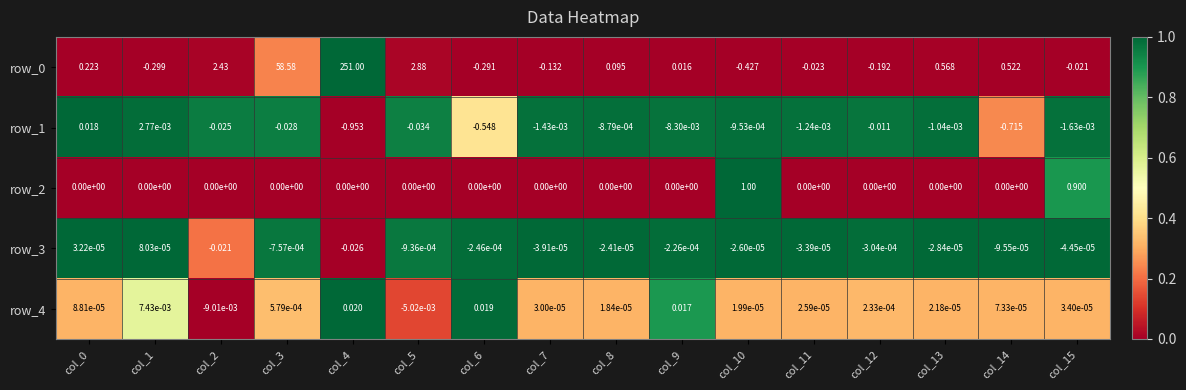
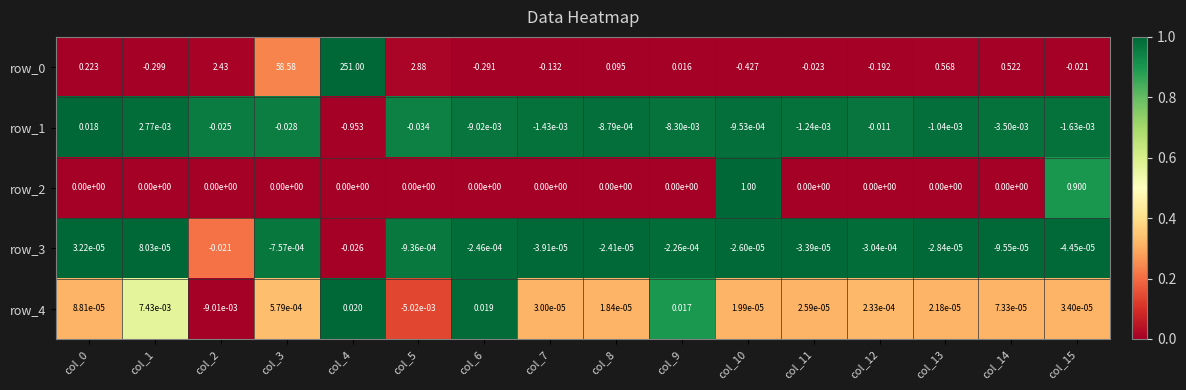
row_1, col_6: -0.548 -> -9.02e-03
row_1, col_14: -0.715 -> -3.50e-03
